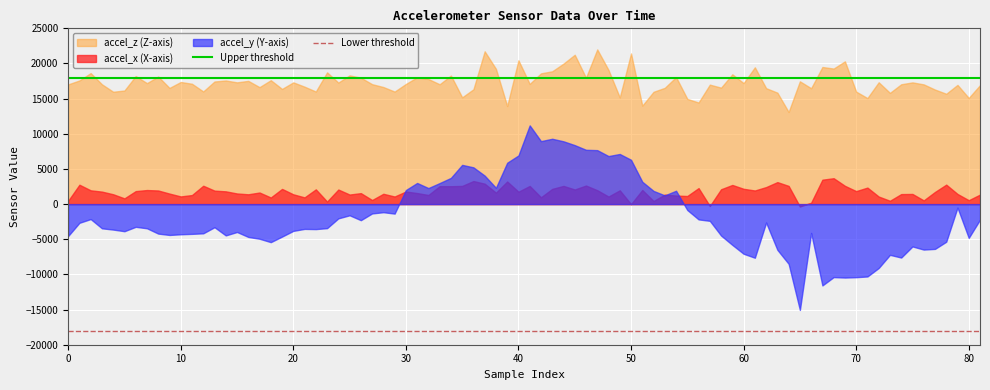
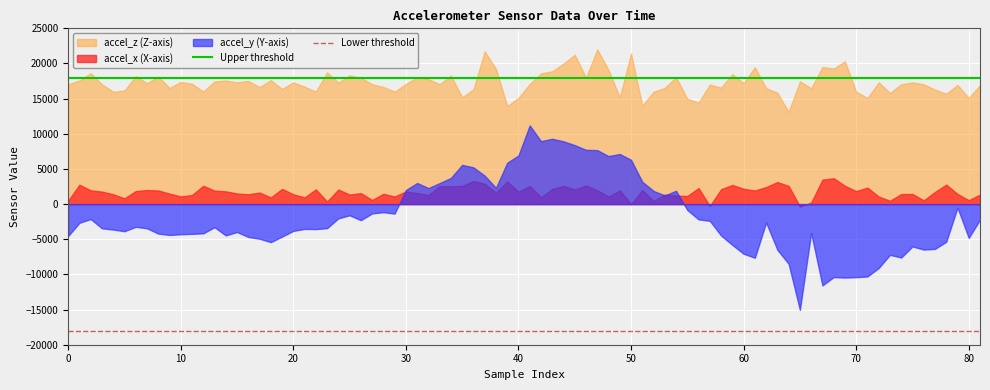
accel_z (Z-axis), 40: 20000 -> 15000
